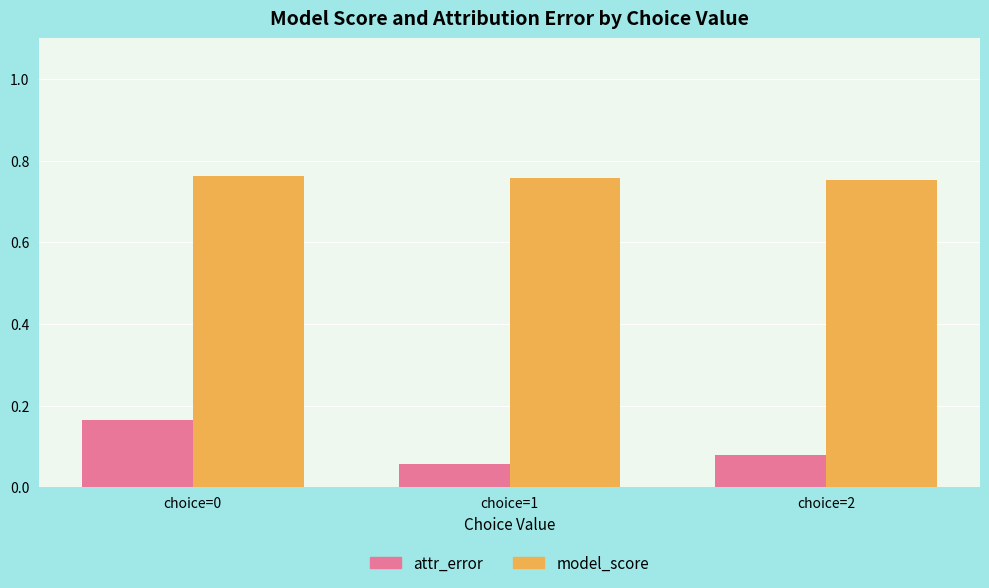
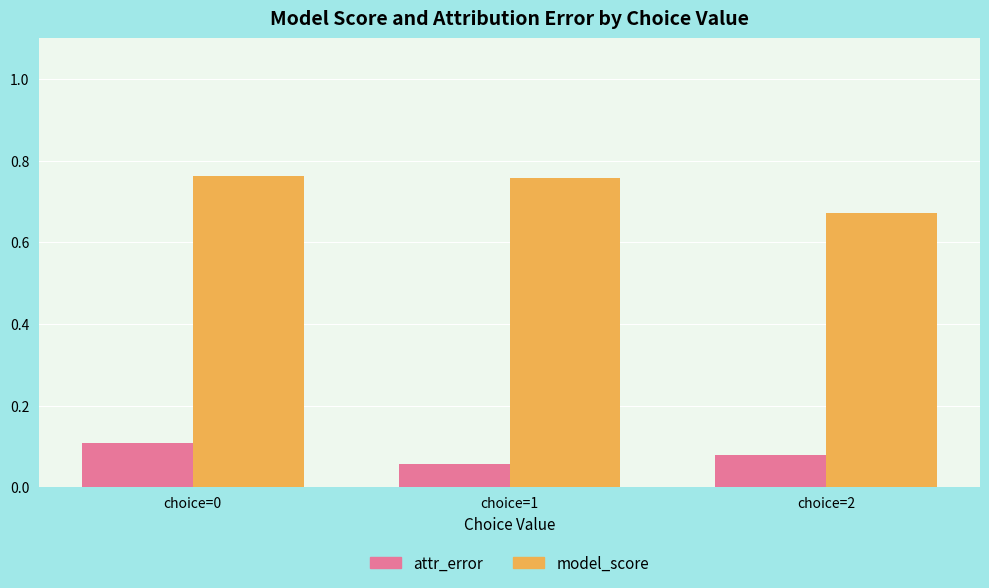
attr_error, choice=0: 0.16 -> 0.11
model_score, choice=2: 0.75 -> 0.67
